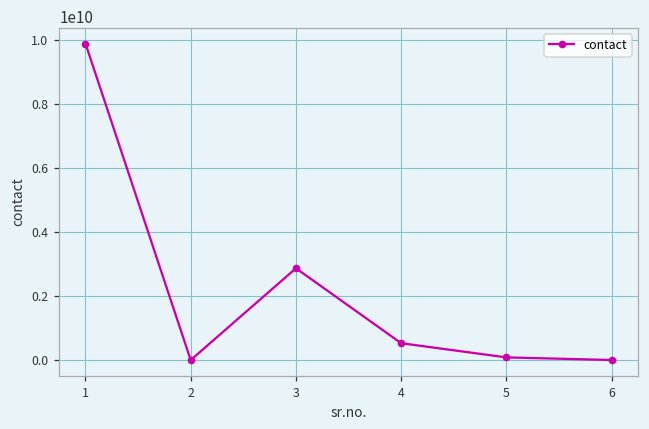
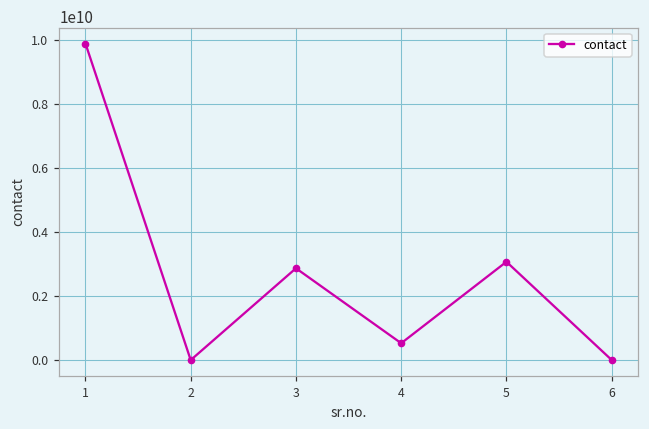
5: 100000000 -> 3100000000
